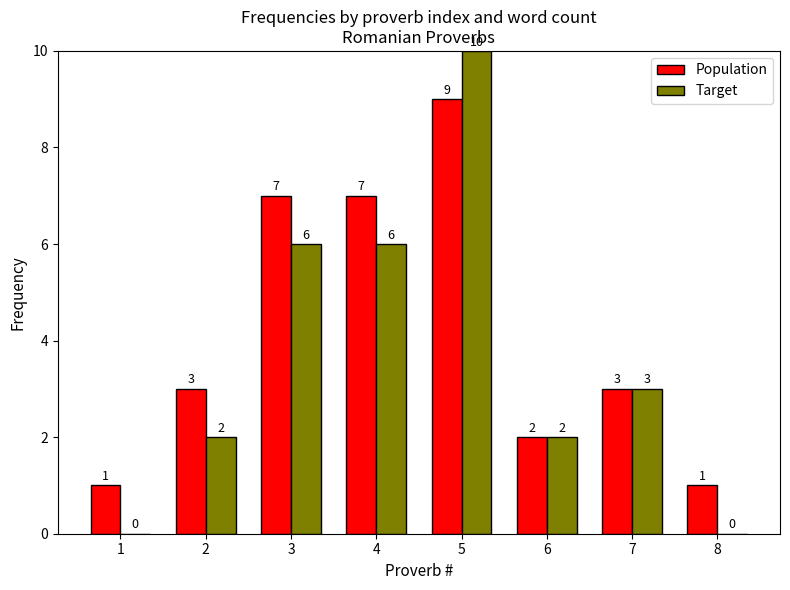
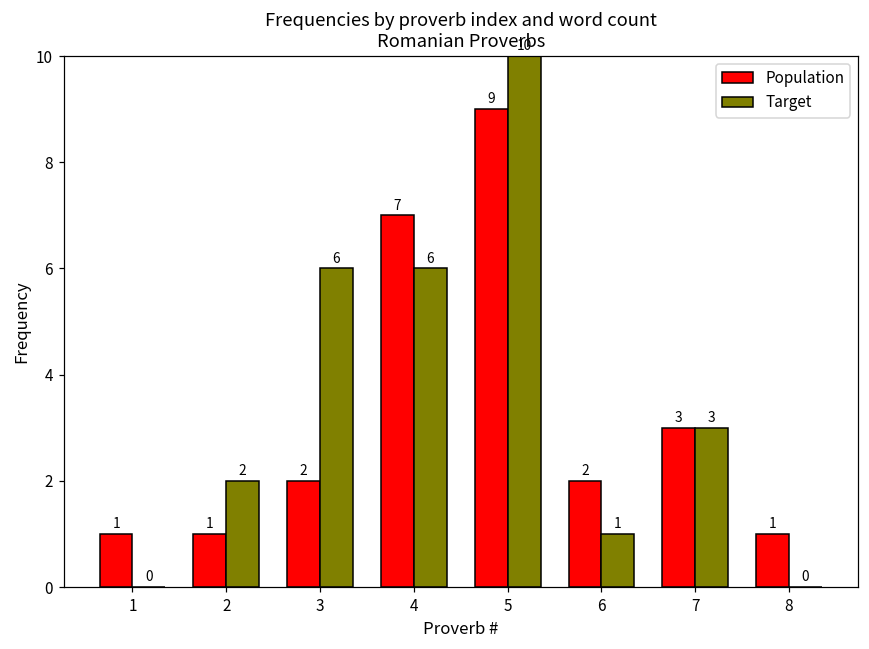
Population, 2: 3 -> 1
Population, 3: 7 -> 2
Target, 6: 2 -> 1
